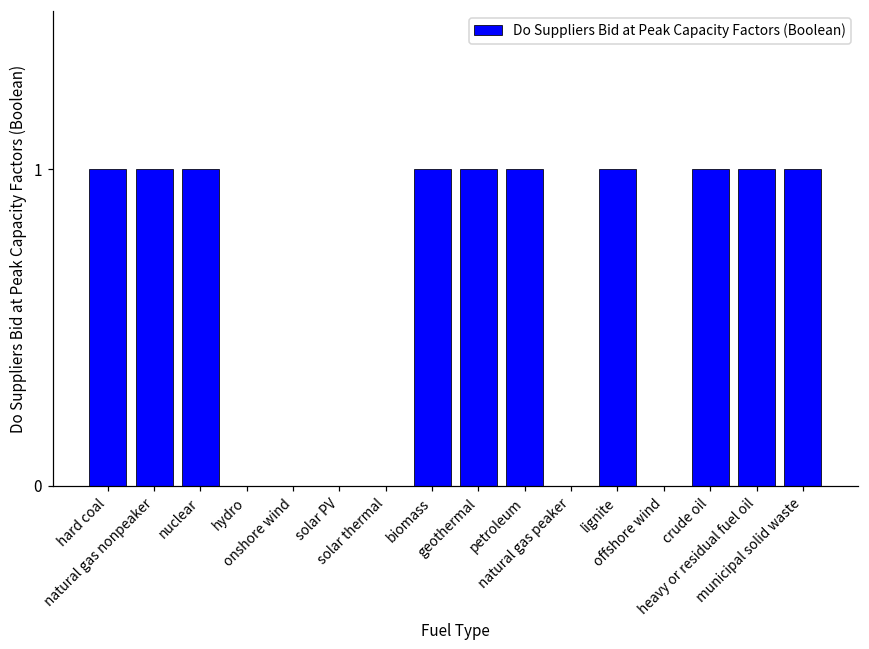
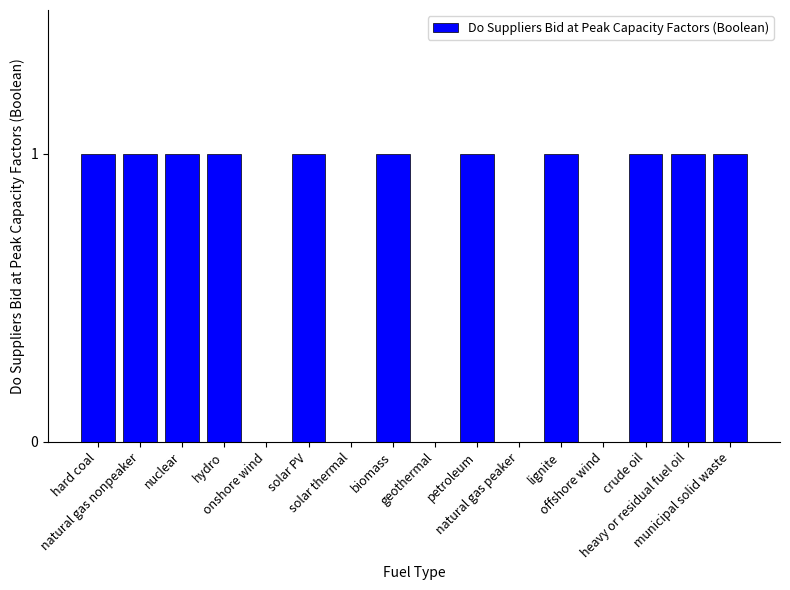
hydro: 0 -> 1
solar PV: 0 -> 1
geothermal: 1 -> 0
